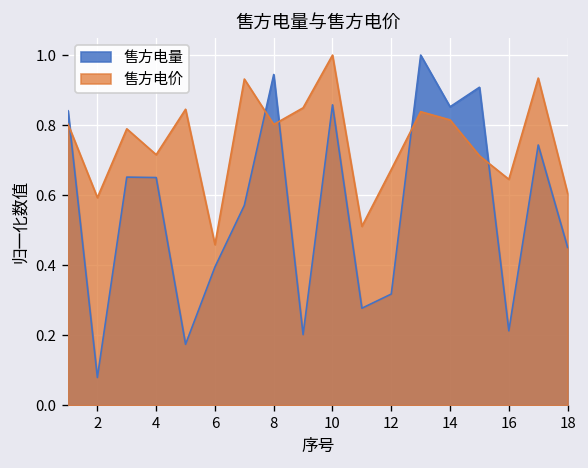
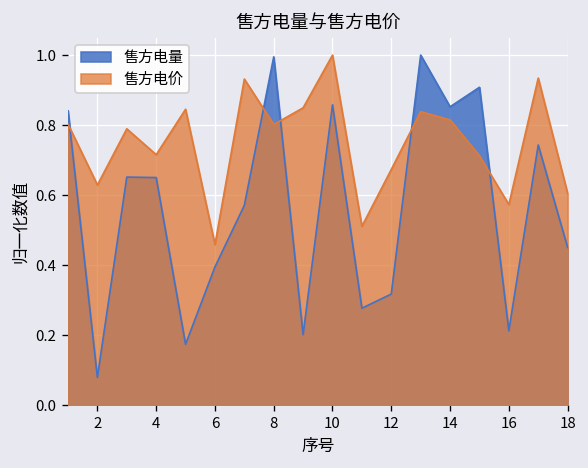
售方电价, 2: 0.59 -> 0.63
售方电量, 8: 0.94 -> 0.99
售方电价, 16: 0.65 -> 0.57
